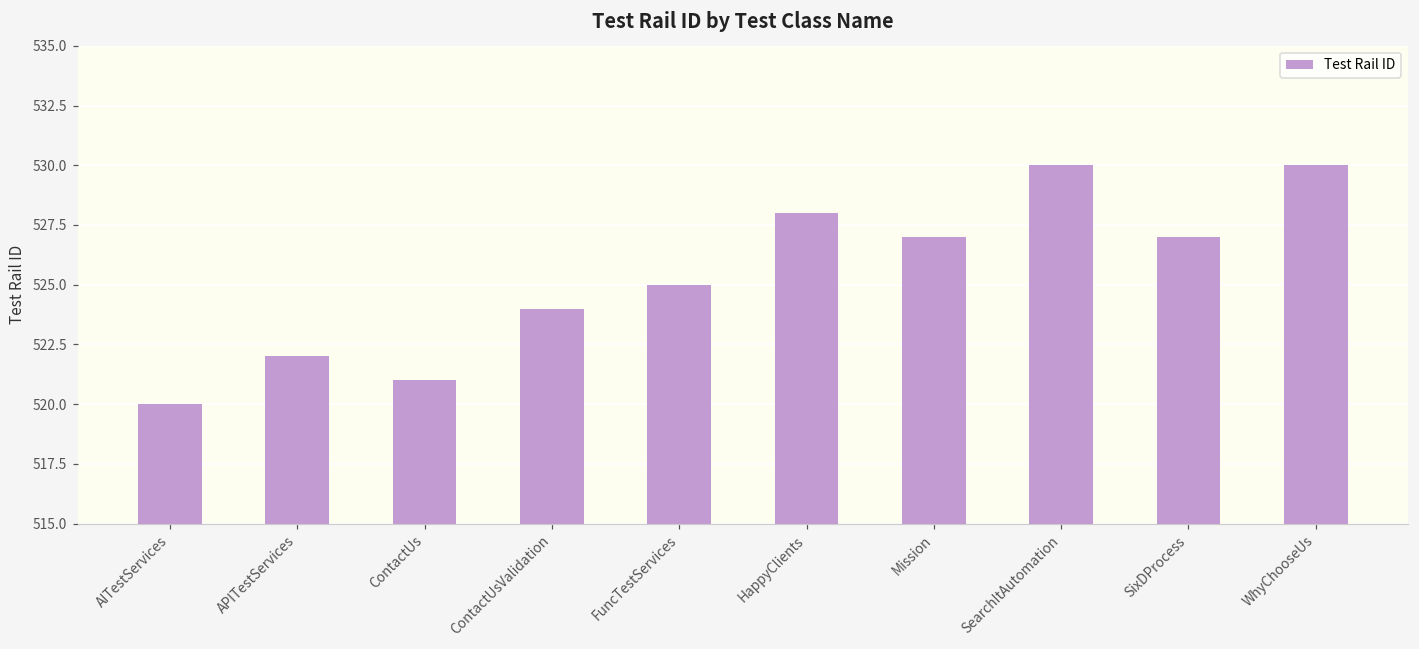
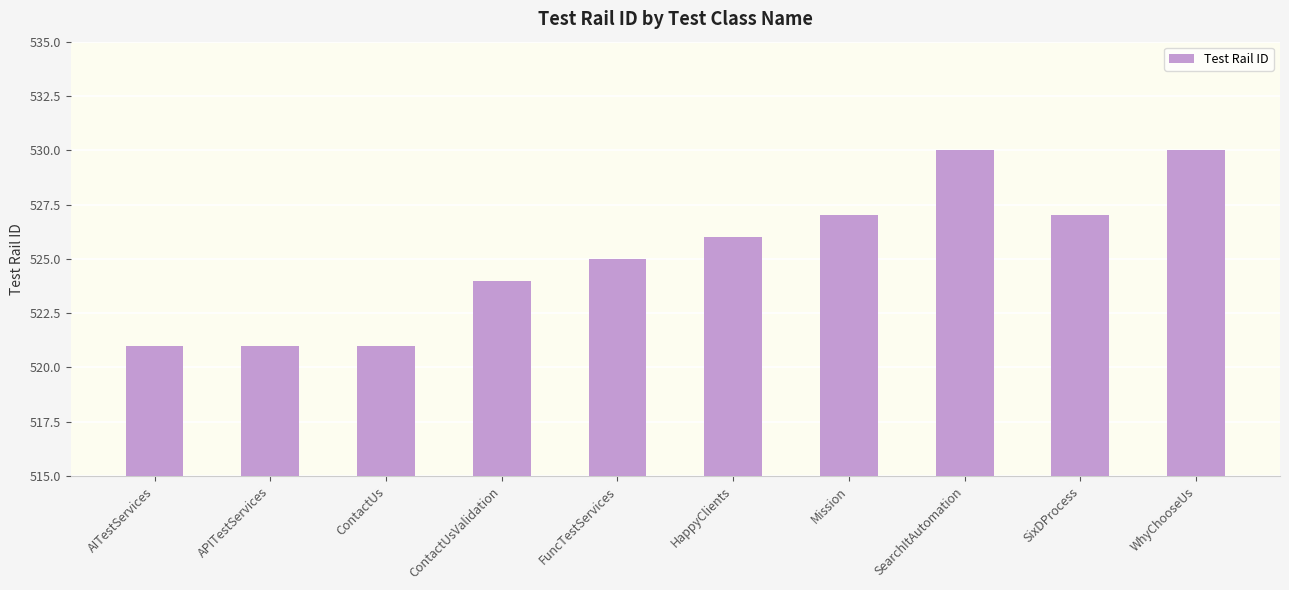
AITestServices: 520 -> 521
APITestServices: 522 -> 521
HappyClients: 528 -> 526
